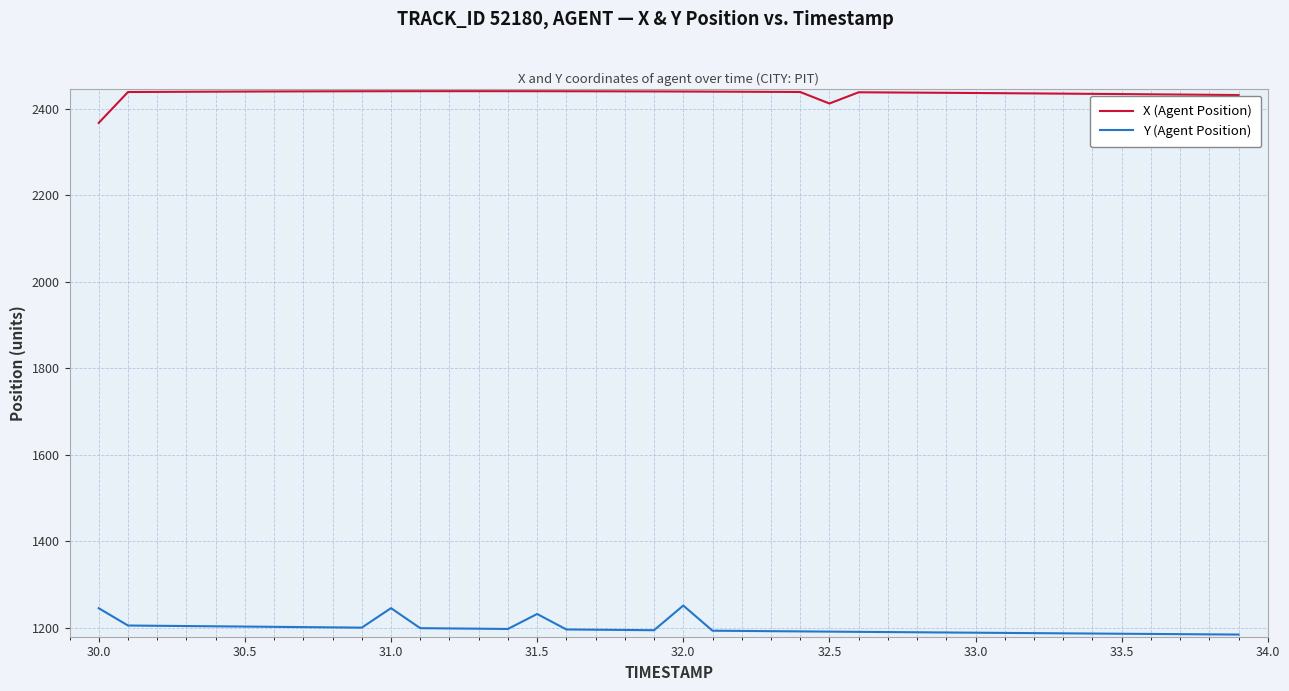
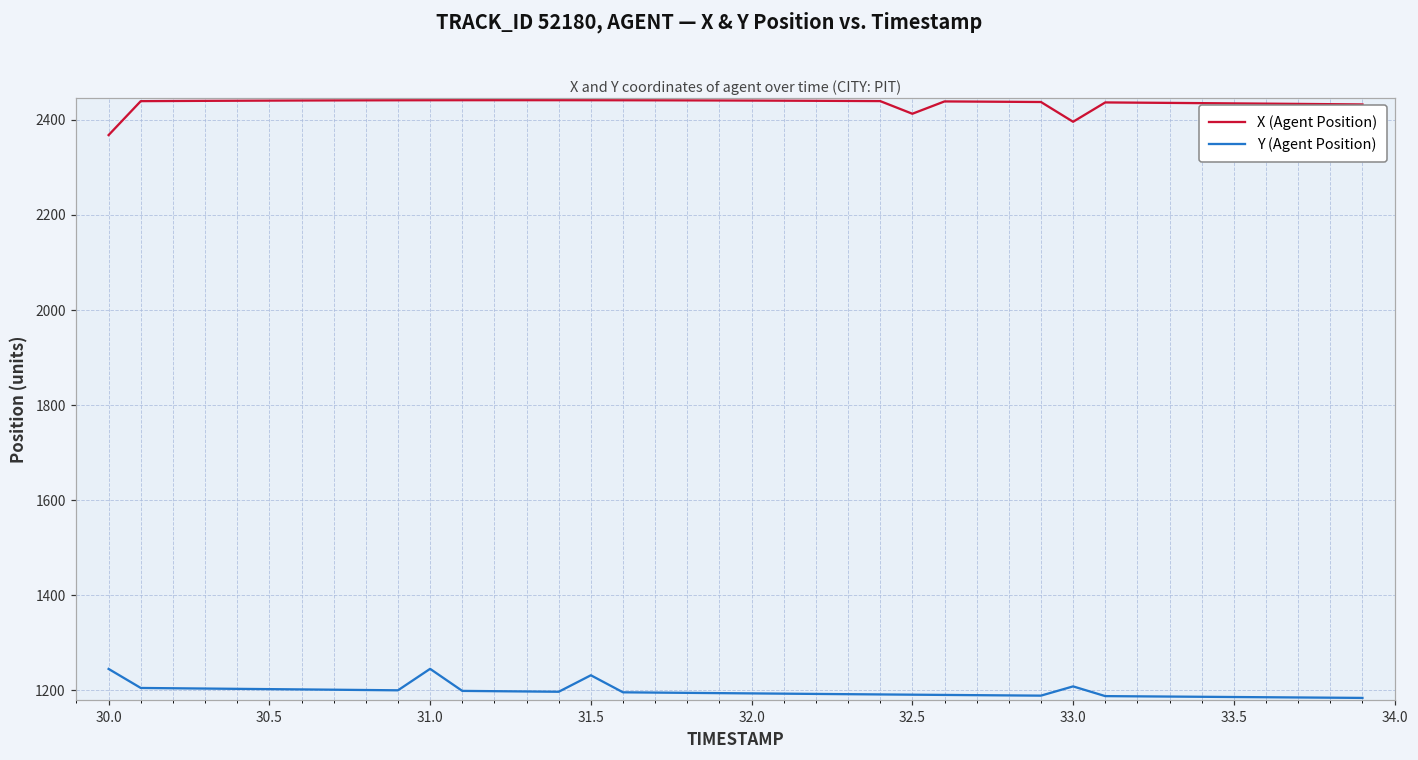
Y (Agent Position), 32.0: 1250 -> 1190
X (Agent Position), 33.0: 2440 -> 2400
Y (Agent Position), 33.0: 1190 -> 1210
